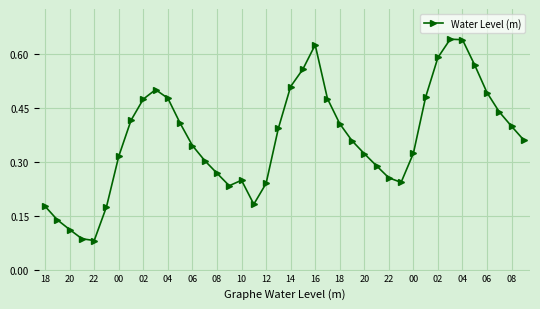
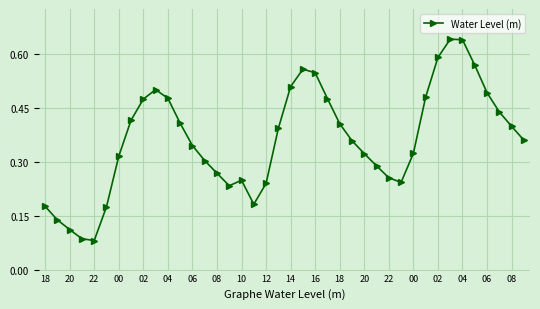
16: 0.63 -> 0.55
